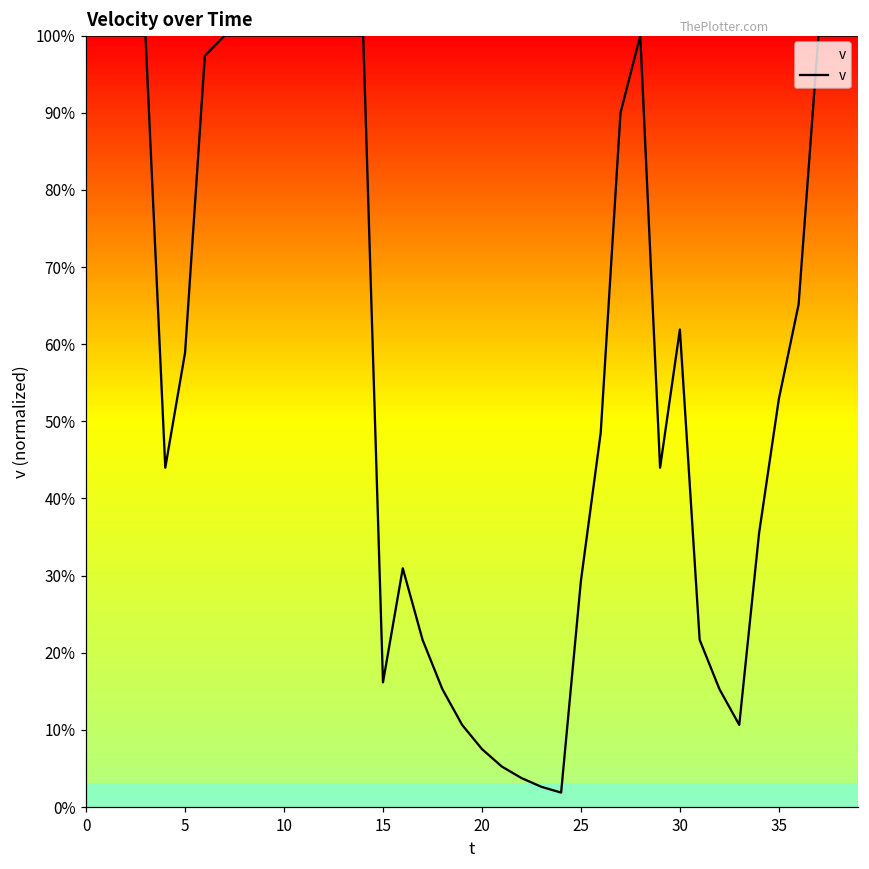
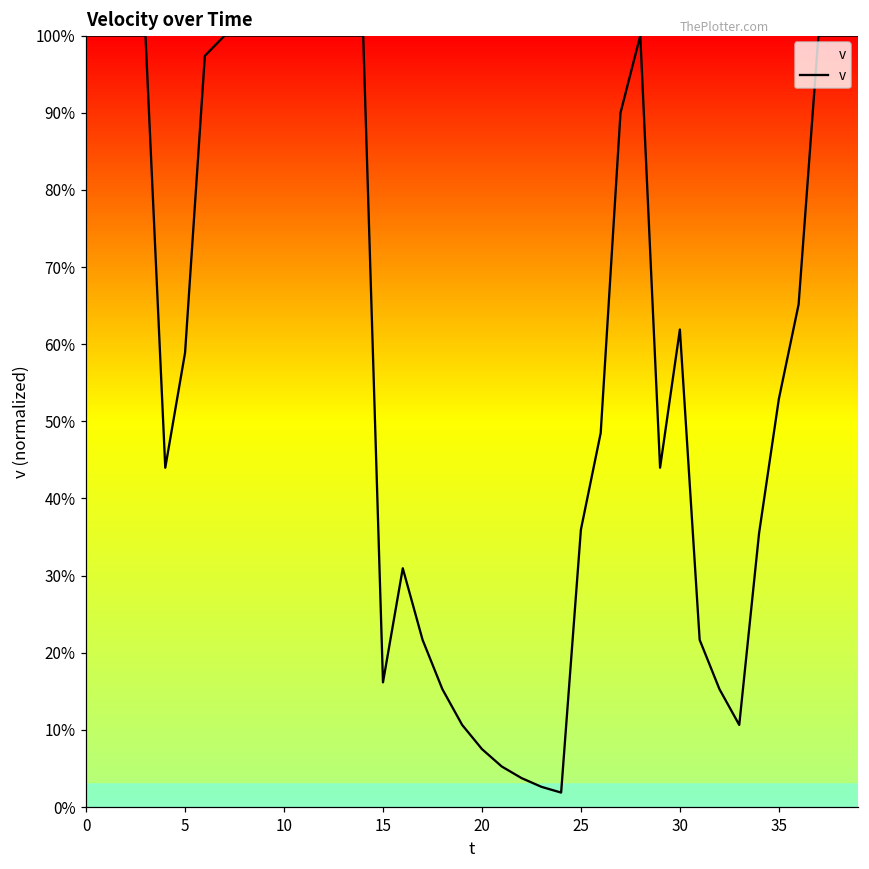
25: 29% -> 36%
